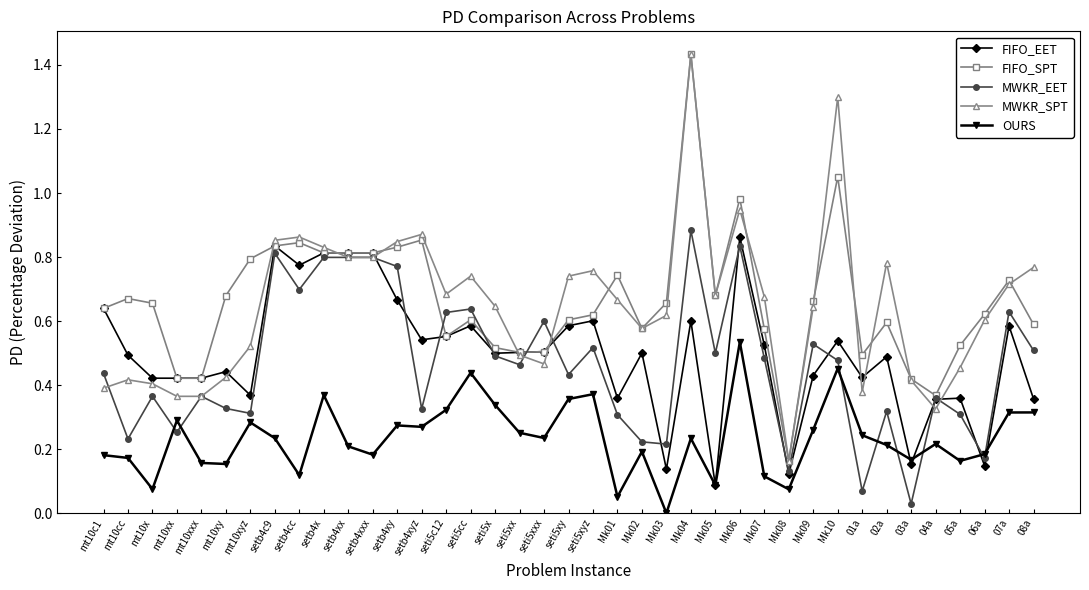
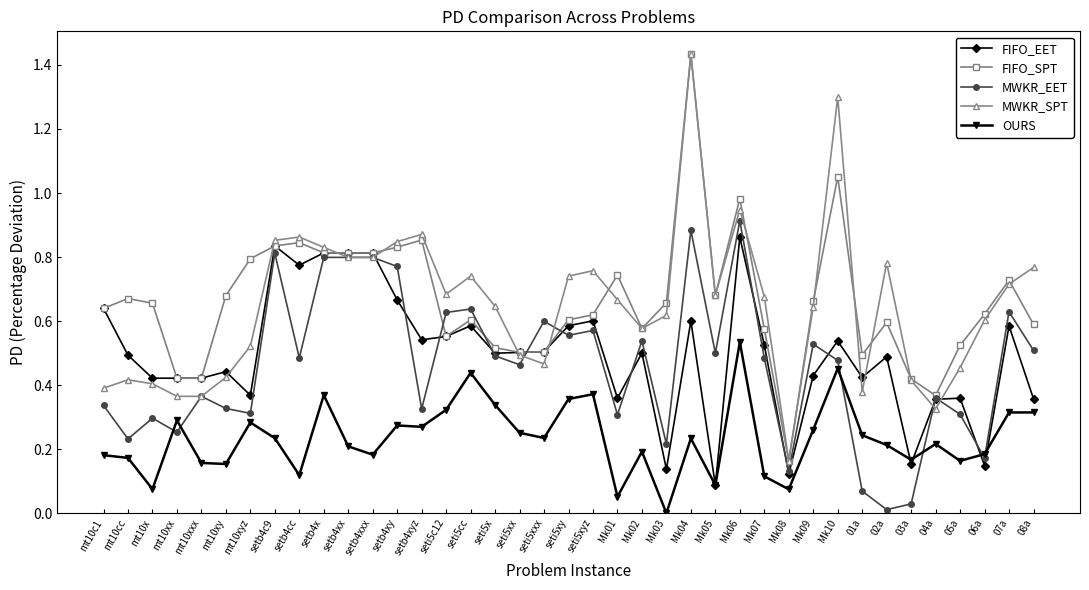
MWKR_EET, mt10c1: 0.44 -> 0.34
MWKR_EET, mt10x: 0.36 -> 0.30
MWKR_EET, setb4cc: 0.70 -> 0.48
MWKR_EET, seti5xy: 0.43 -> 0.56
MWKR_EET, seti5xyz: 0.52 -> 0.57
MWKR_EET, Mk02: 0.22 -> 0.54
MWKR_EET, Mk06: 0.83 -> 0.91
MWKR_EET, 02a: 0.32 -> 0.01
